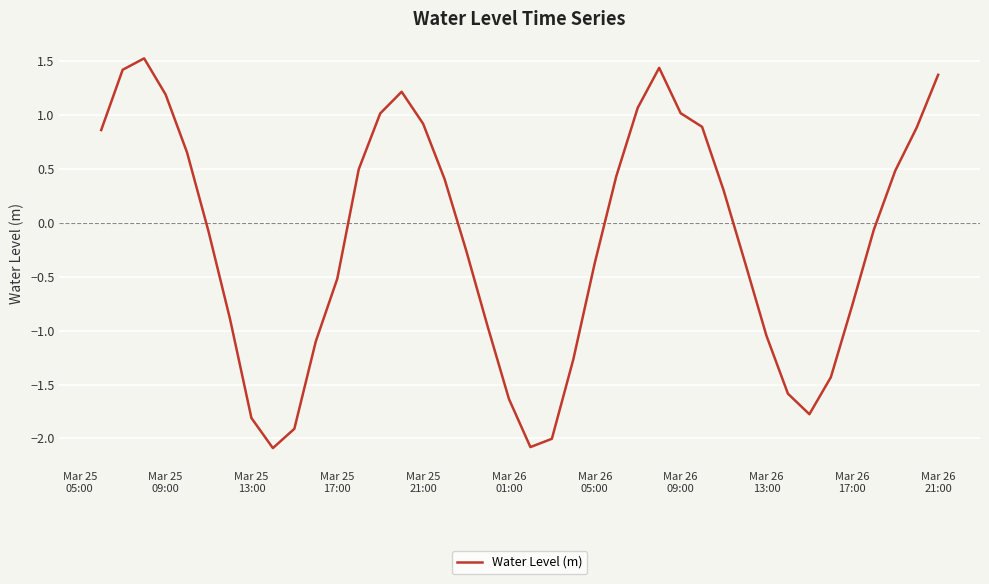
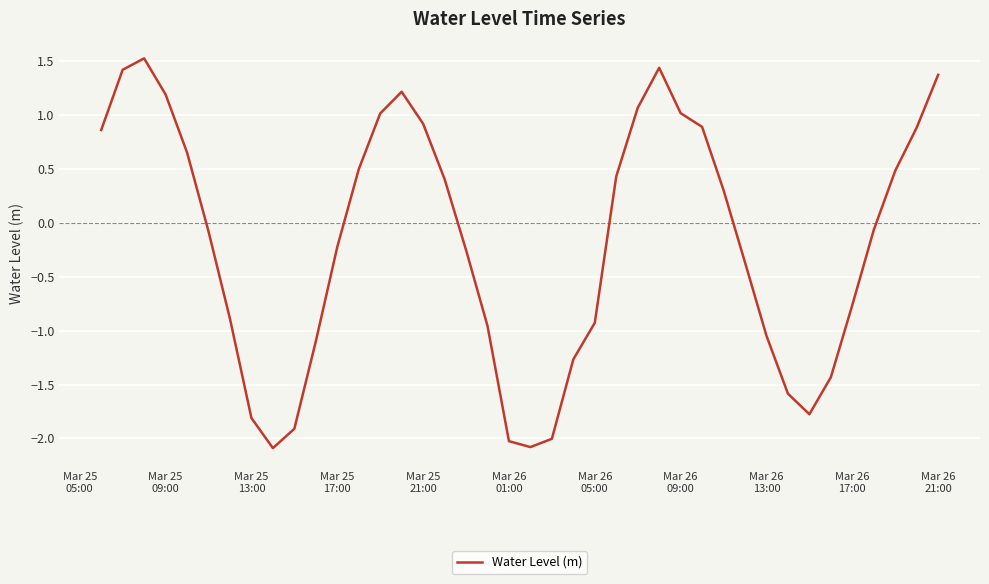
Mar 25 17:00: -0.52 -> -0.22
Mar 26 01:00: -1.63 -> -2.03
Mar 26 05:00: -0.37 -> -0.93
